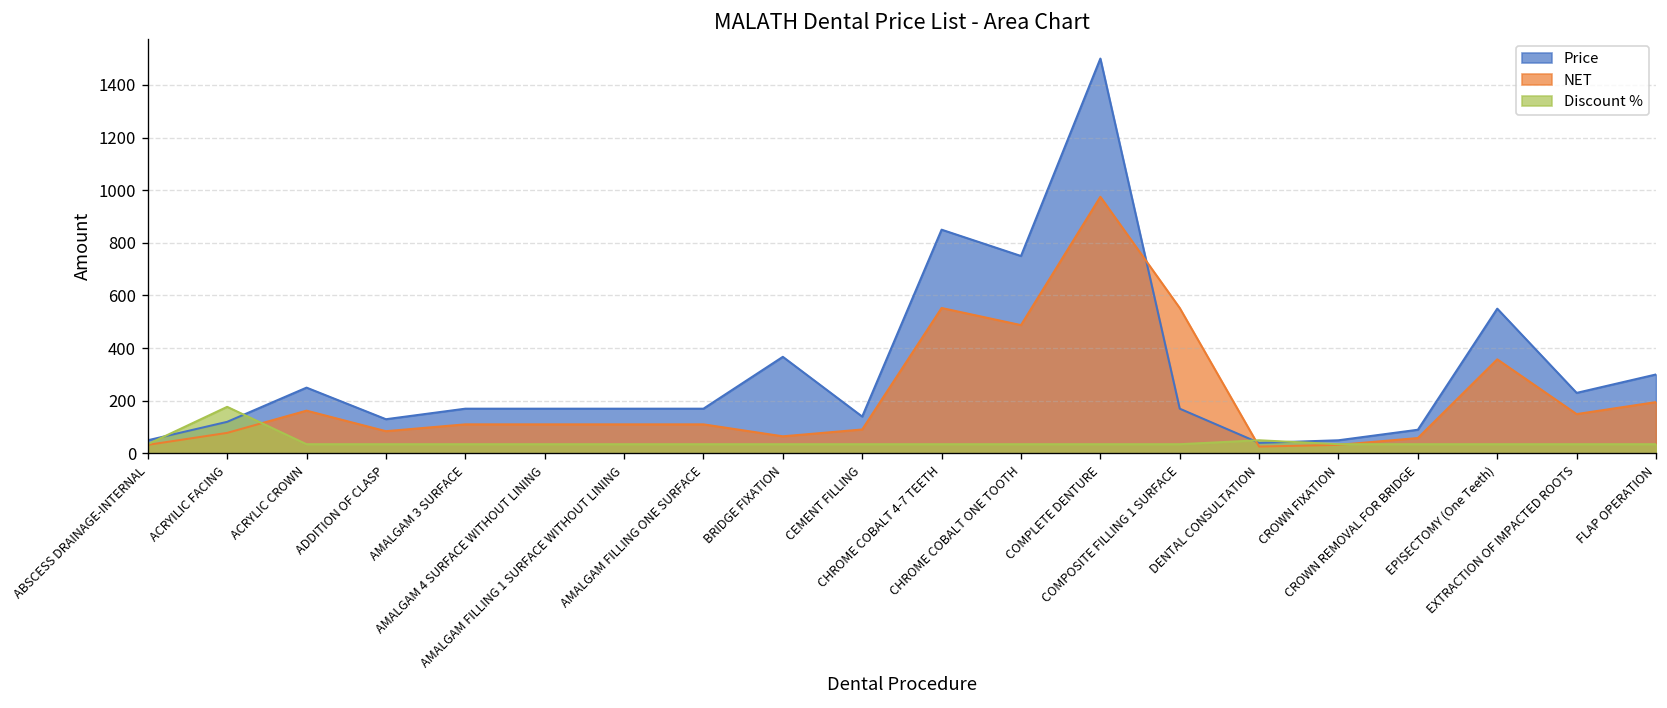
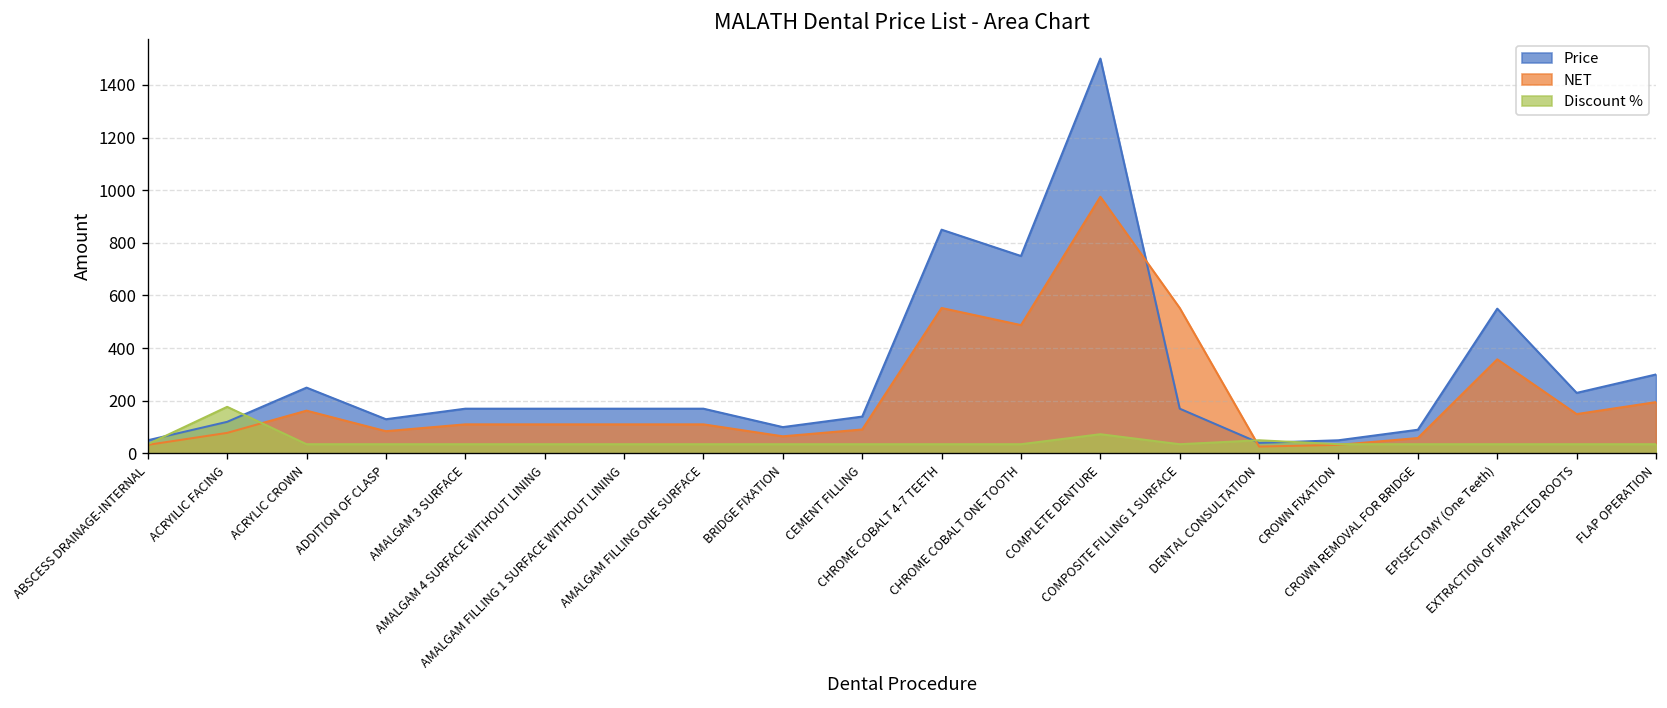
Price, BRIDGE FIXATION: 370 -> 100
Discount %, COMPLETE DENTURE: 40 -> 70
